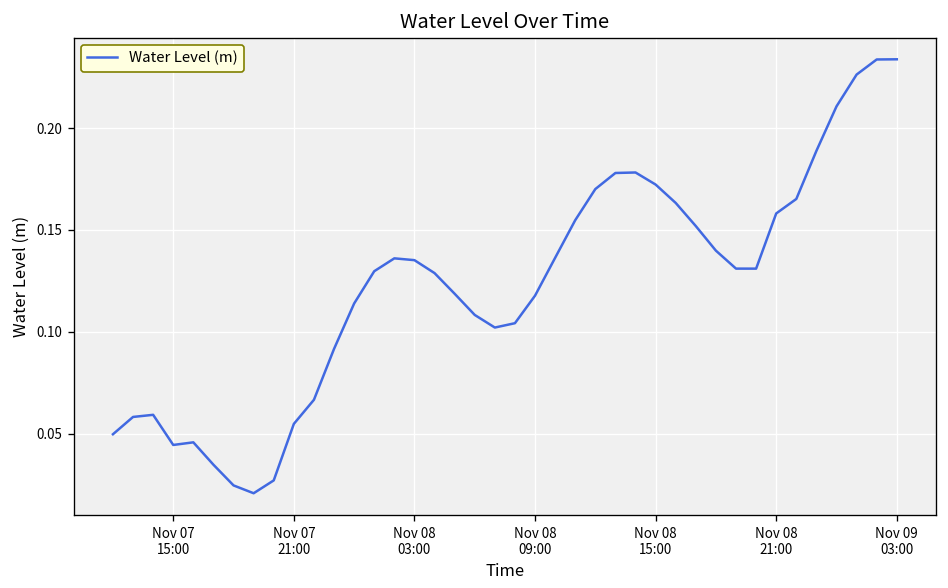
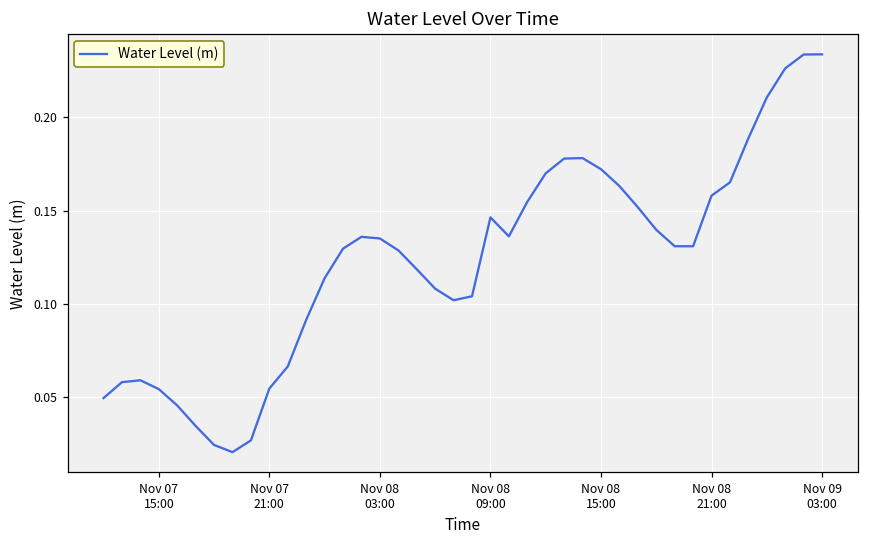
Nov 07 15:00: 0.044 -> 0.054
Nov 08 09:00: 0.118 -> 0.146
